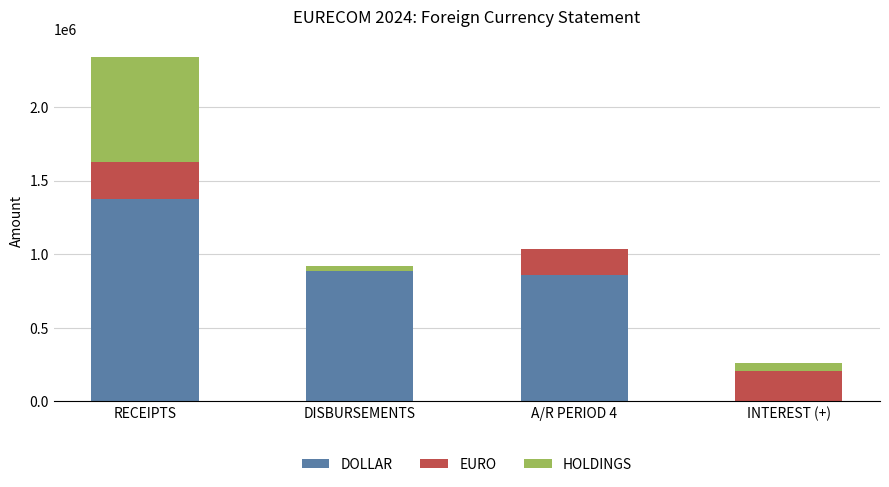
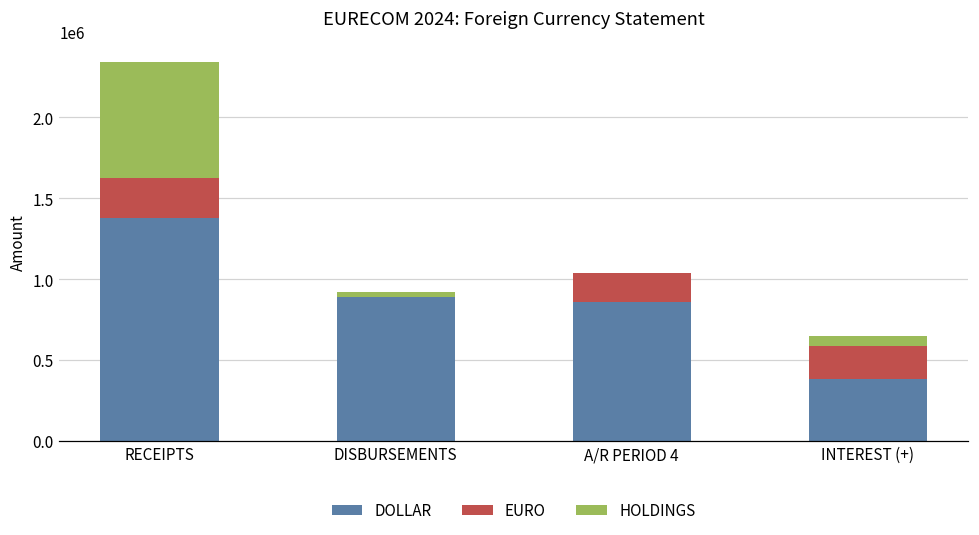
DOLLAR, INTEREST (+): 0 -> 390000
